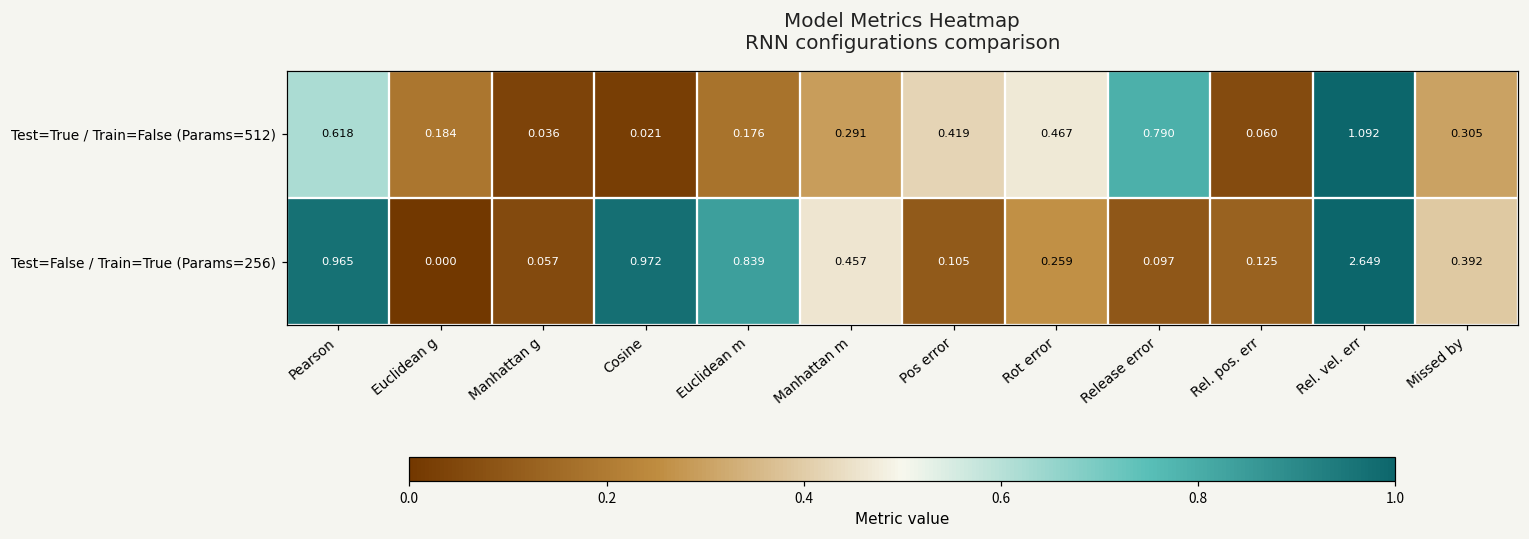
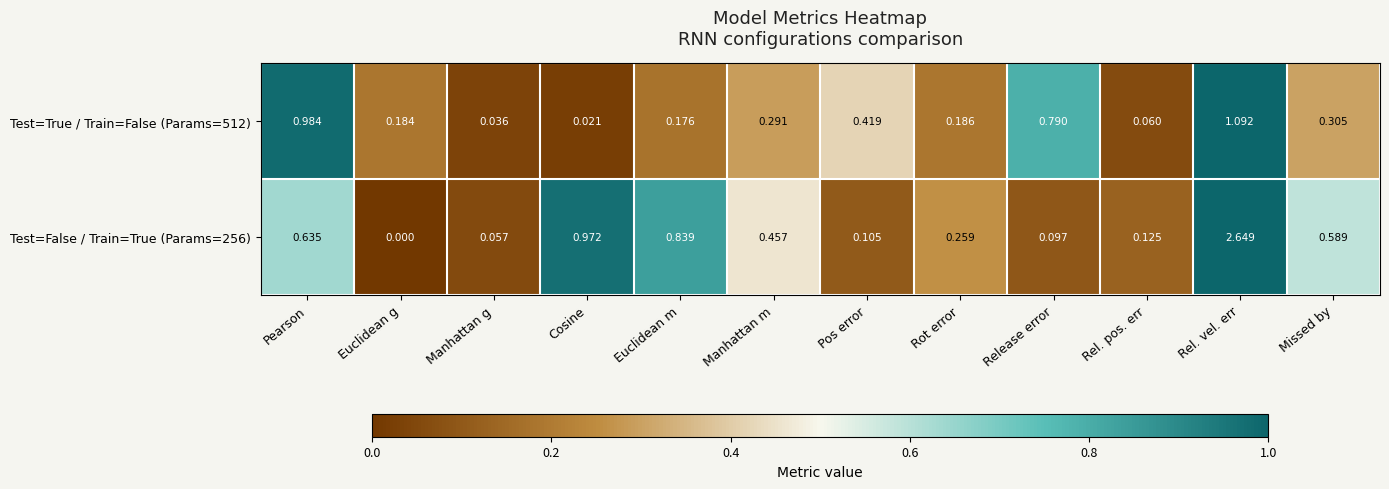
Test=True / Train=False (Params=512), Pearson: 0.618 -> 0.984
Test=True / Train=False (Params=512), Rot error: 0.467 -> 0.186
Test=False / Train=True (Params=256), Pearson: 0.965 -> 0.635
Test=False / Train=True (Params=256), Missed by: 0.392 -> 0.589
